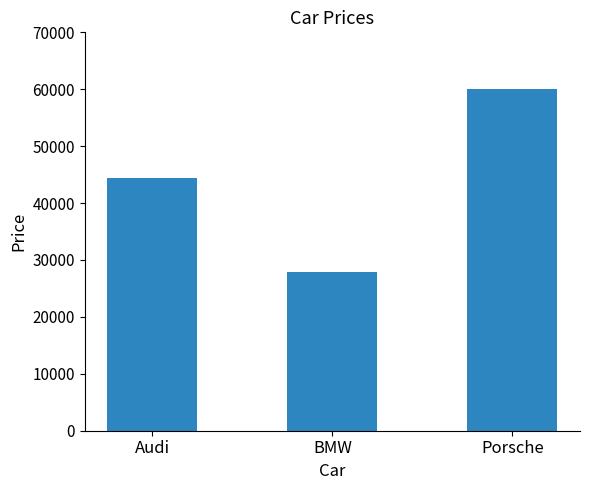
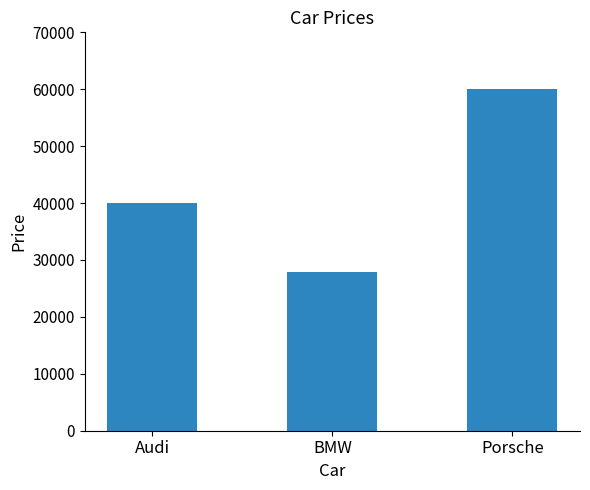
Audi: 44000 -> 40000
